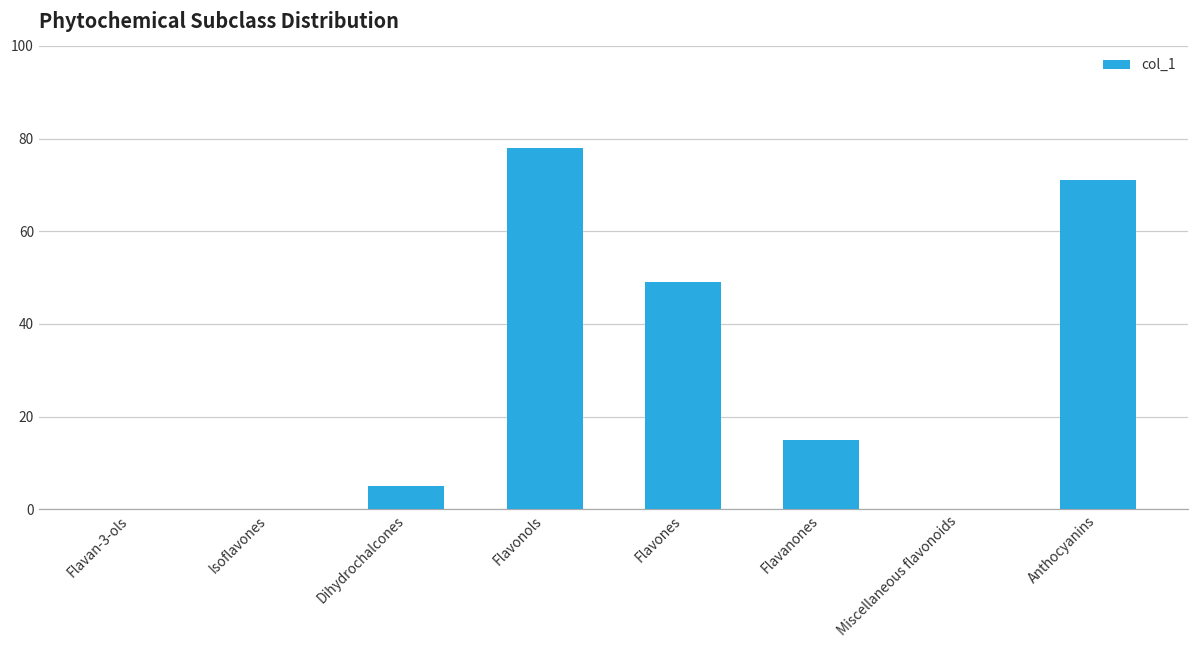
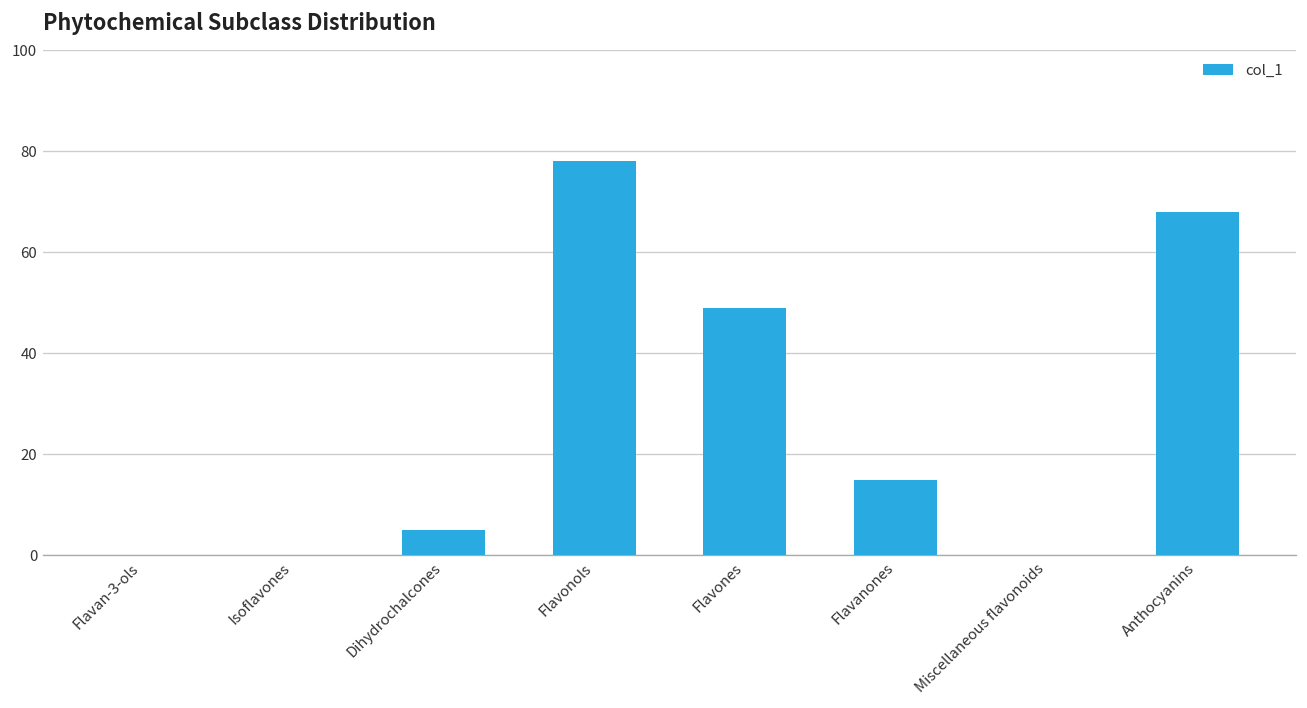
Anthocyanins: 71 -> 68
